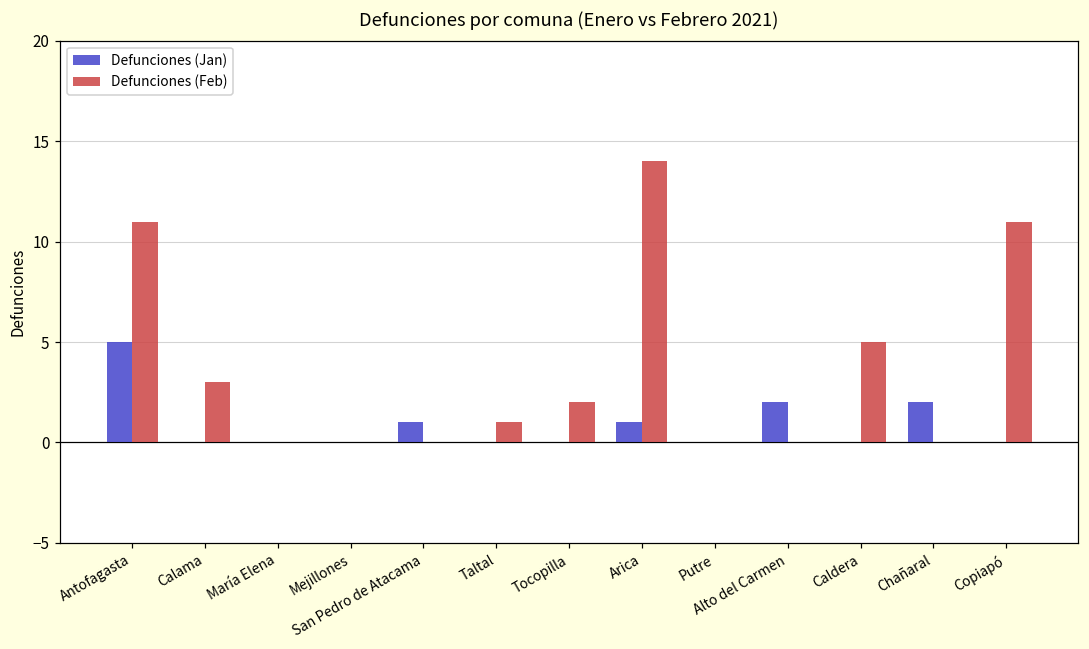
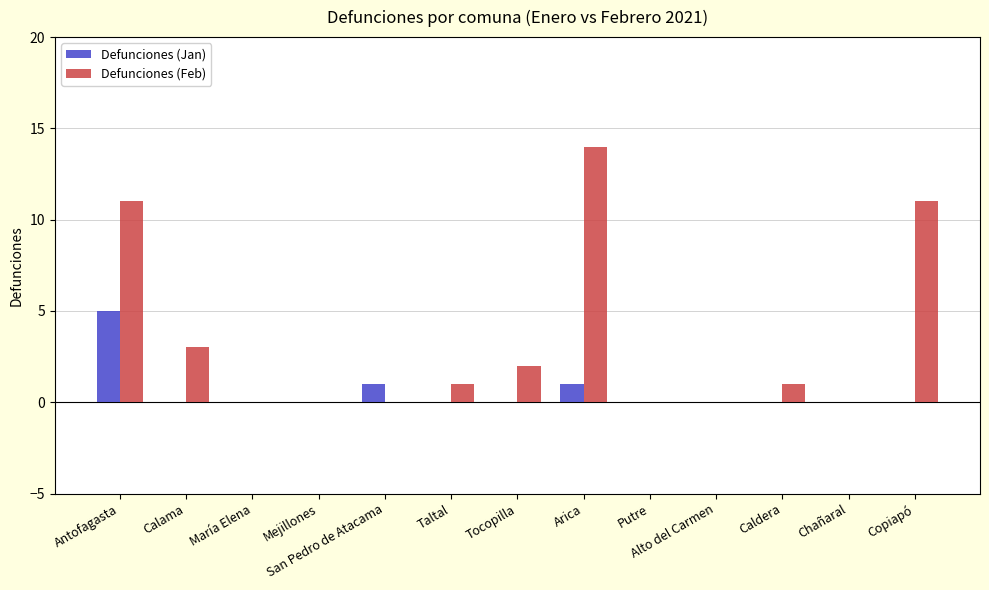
Defunciones (Jan), Alto del Carmen: 2 -> 0
Defunciones (Feb), Caldera: 5 -> 1
Defunciones (Jan), Chañaral: 2 -> 0
